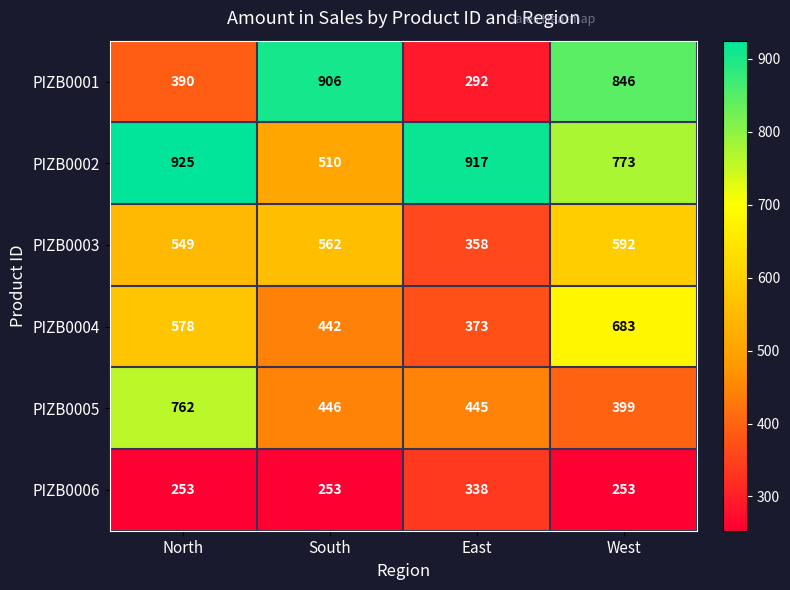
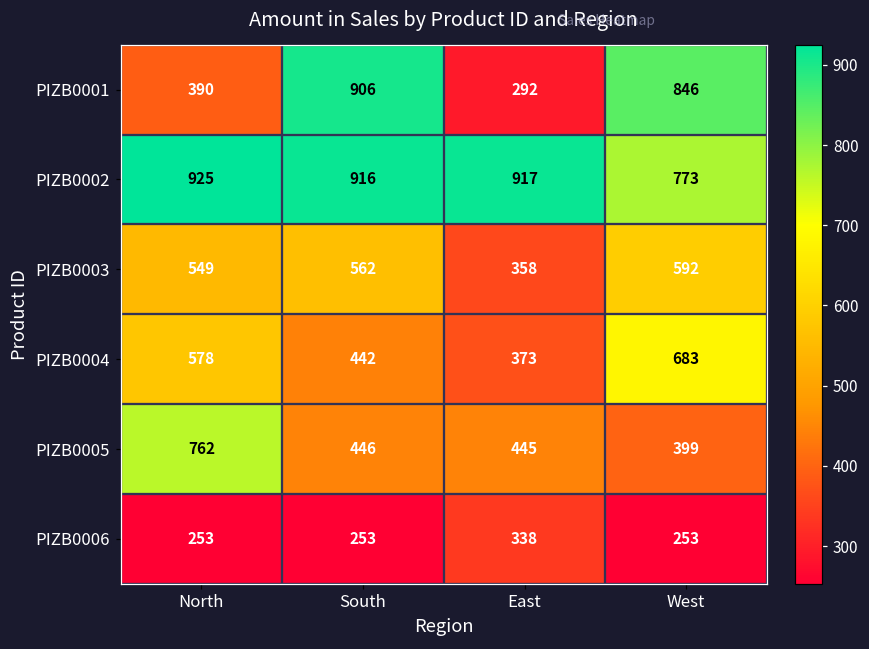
PIZB0002, South: 510 -> 916
